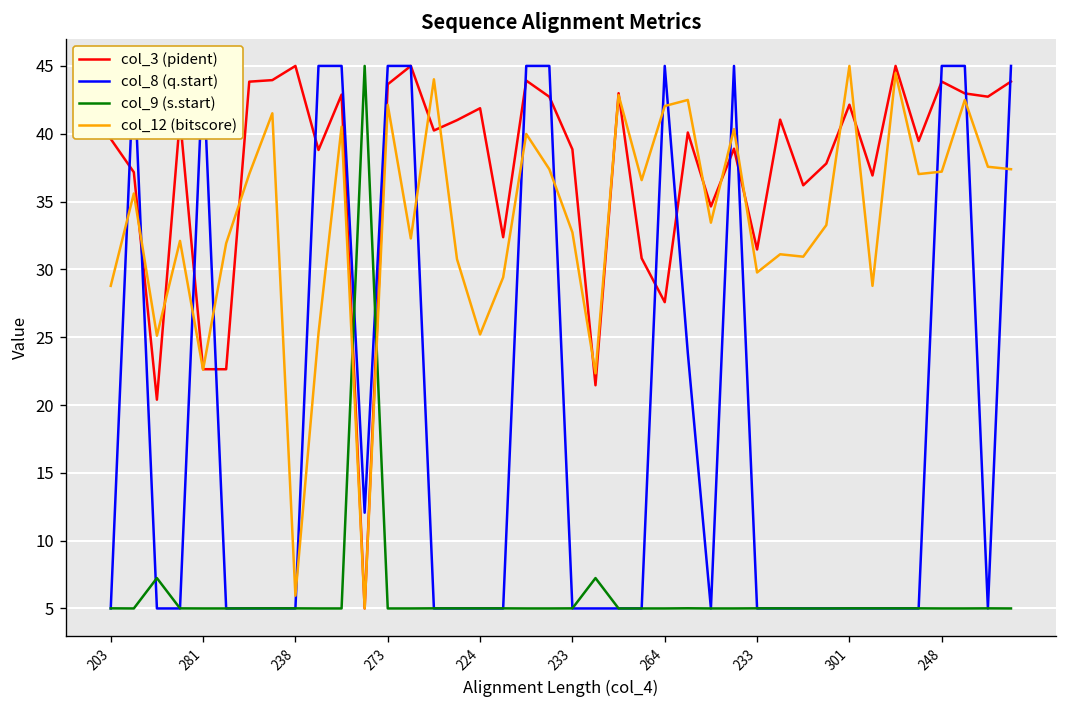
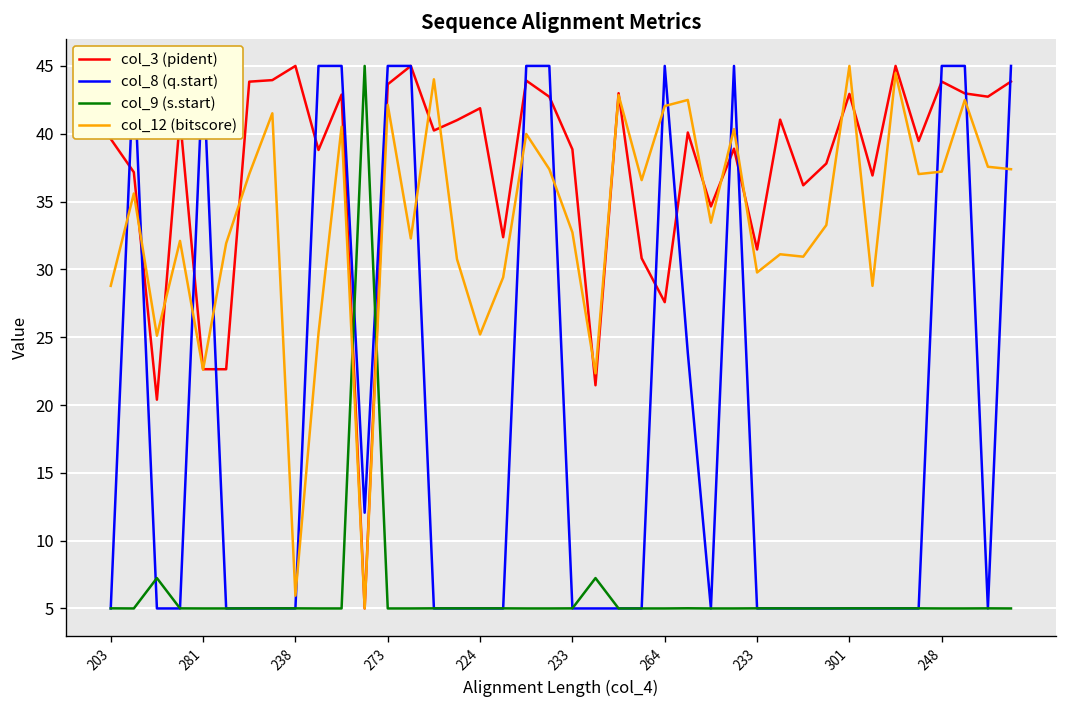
col_3 (pident), 301: 42.1 -> 42.9
